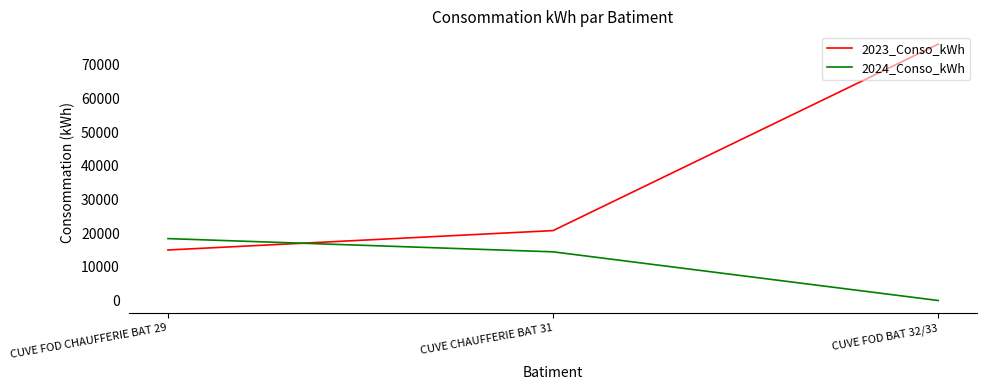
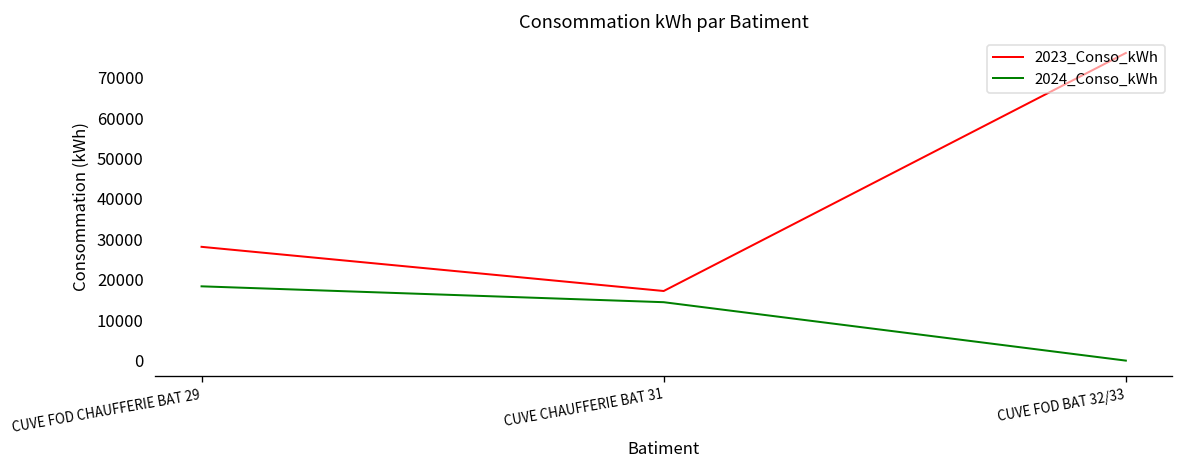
2023_Conso_kWh, CUVE FOD CHAUFFERIE BAT 29: 15000 -> 28000
2023_Conso_kWh, CUVE CHAUFFERIE BAT 31: 21000 -> 17000
